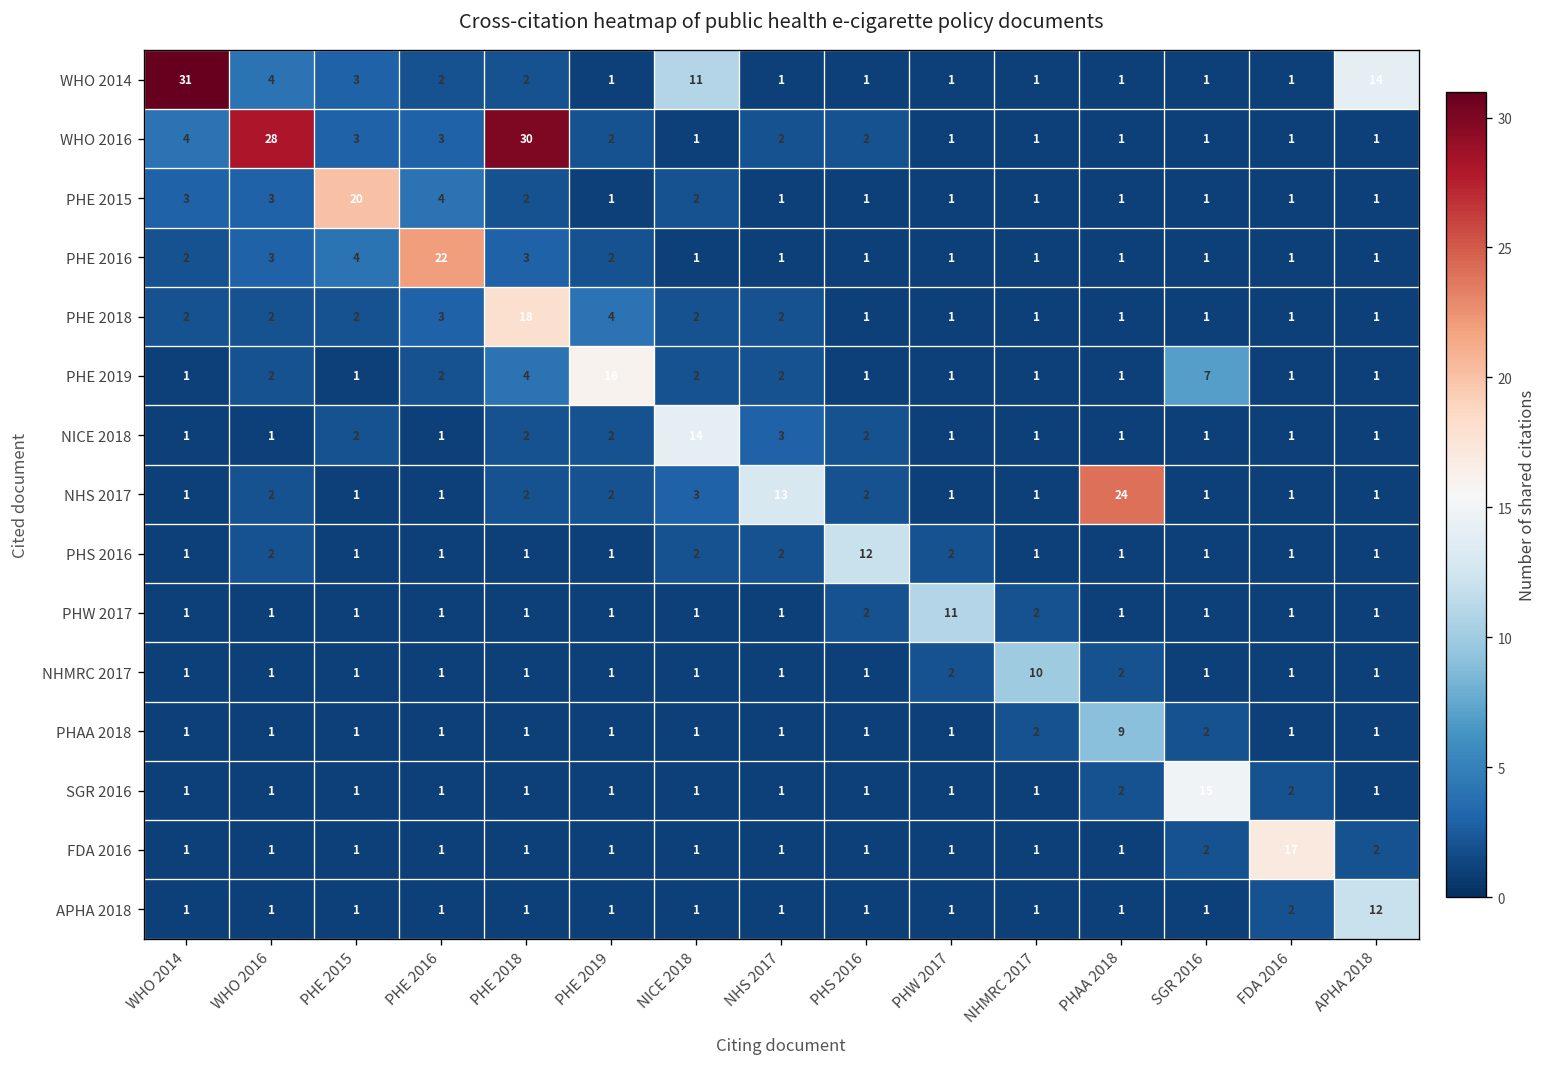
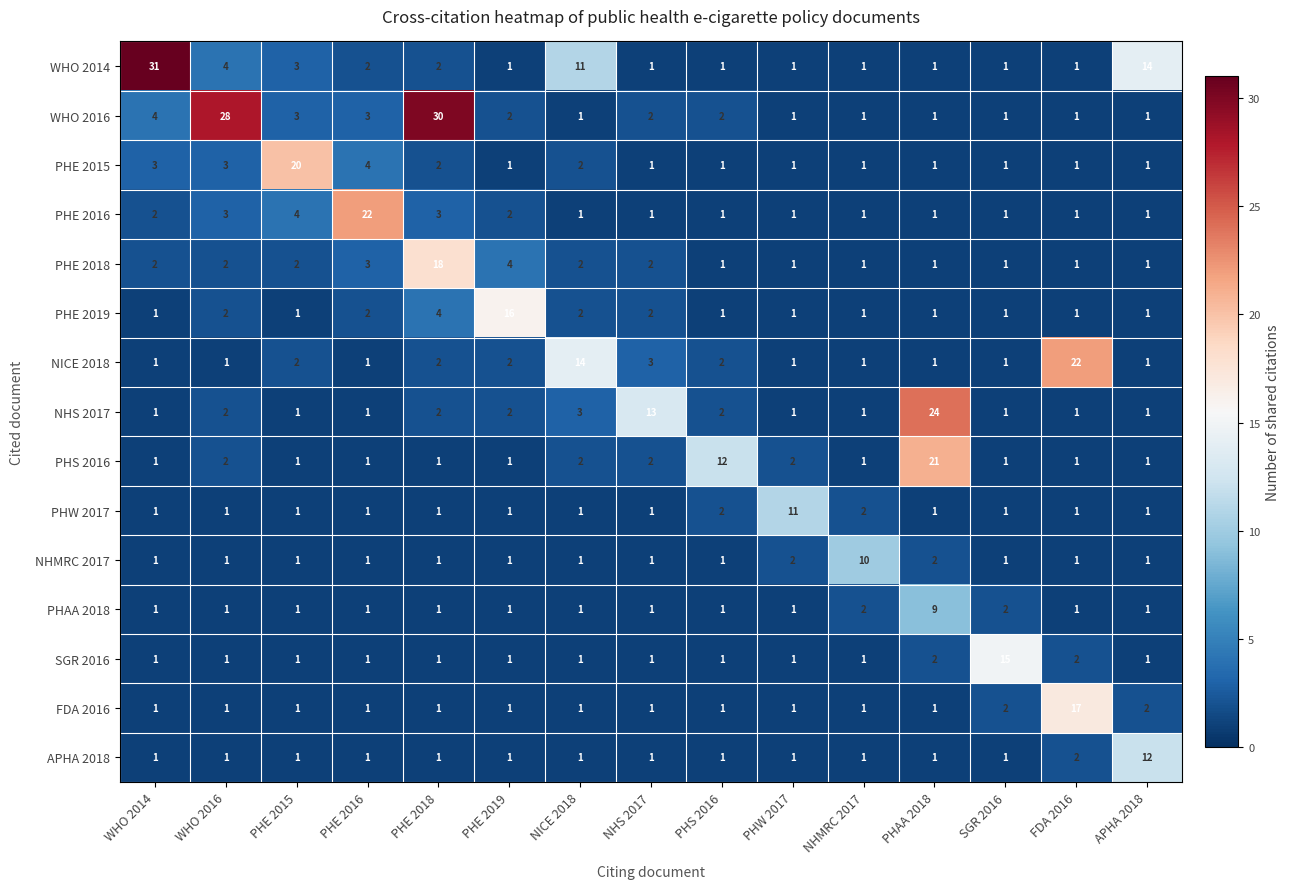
PHE 2019, SGR 2016: 7 -> 1
NICE 2018, FDA 2016: 1 -> 22
PHS 2016, PHAA 2018: 1 -> 21
